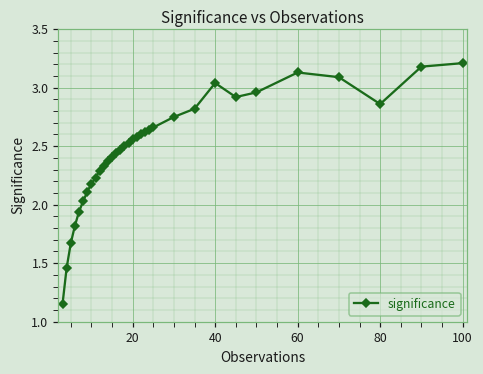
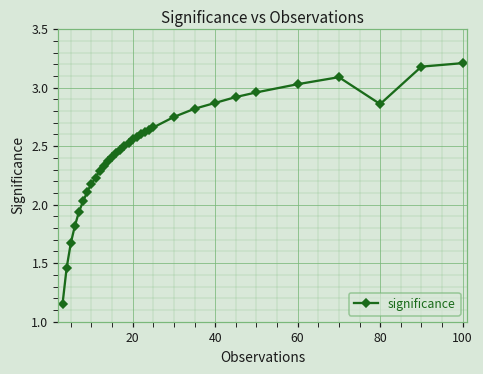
40: 3.04 -> 2.87
60: 3.13 -> 3.03
